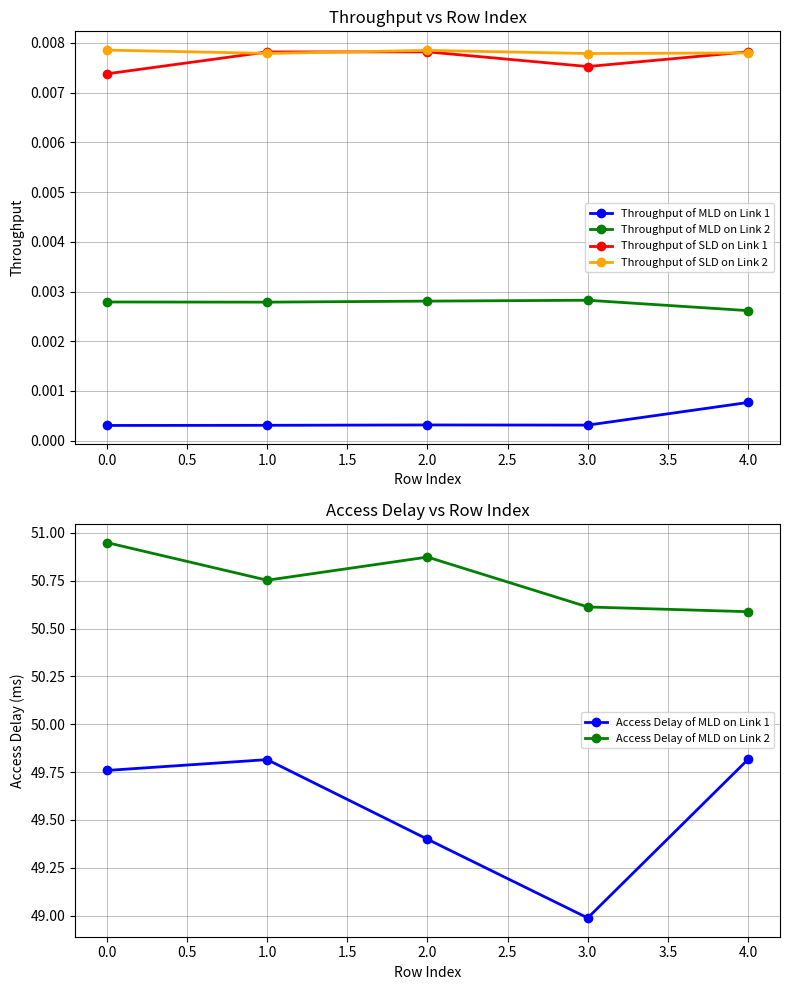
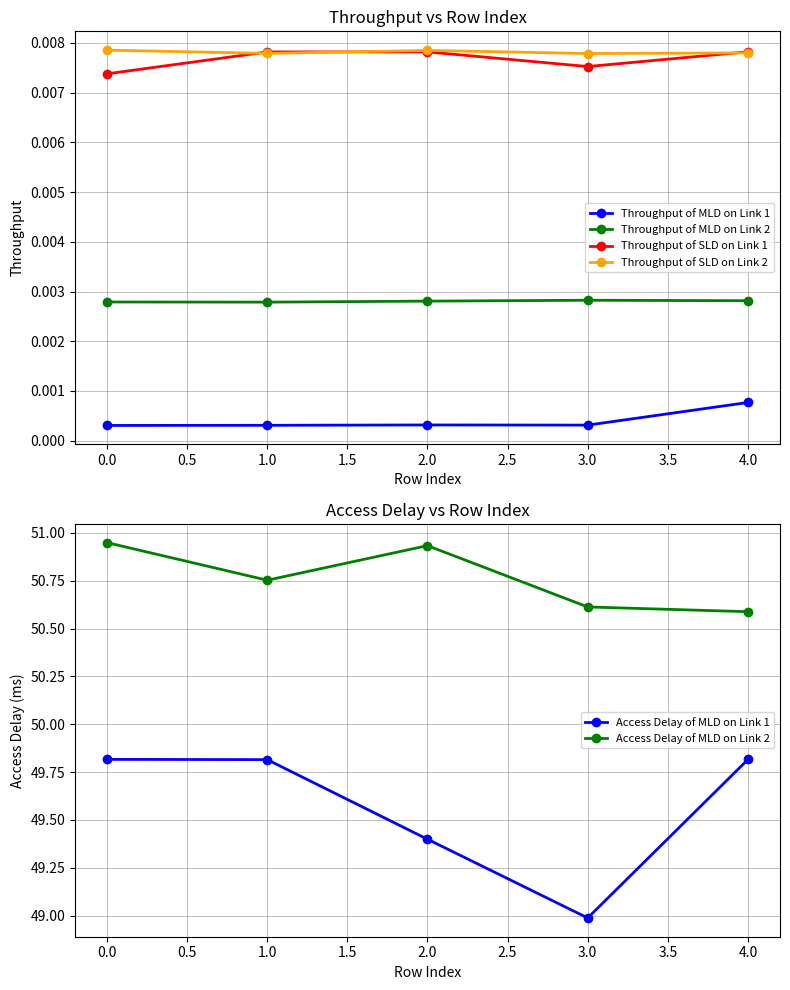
Throughput vs Row Index, Throughput of MLD on Link 2, 4.0: 0.0026 -> 0.0028
Access Delay vs Row Index, Access Delay of MLD on Link 1, 0.0: 49.76 -> 49.82
Access Delay vs Row Index, Access Delay of MLD on Link 2, 2.0: 50.87 -> 50.93
